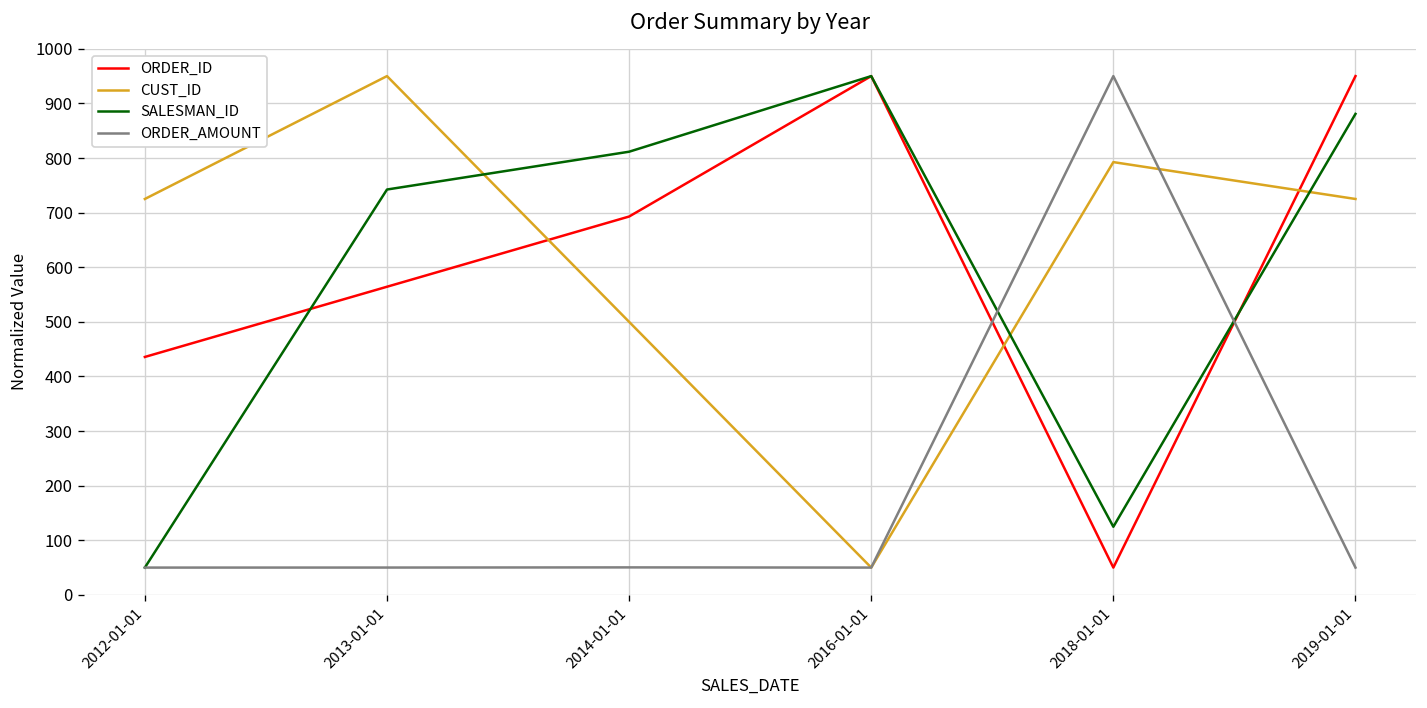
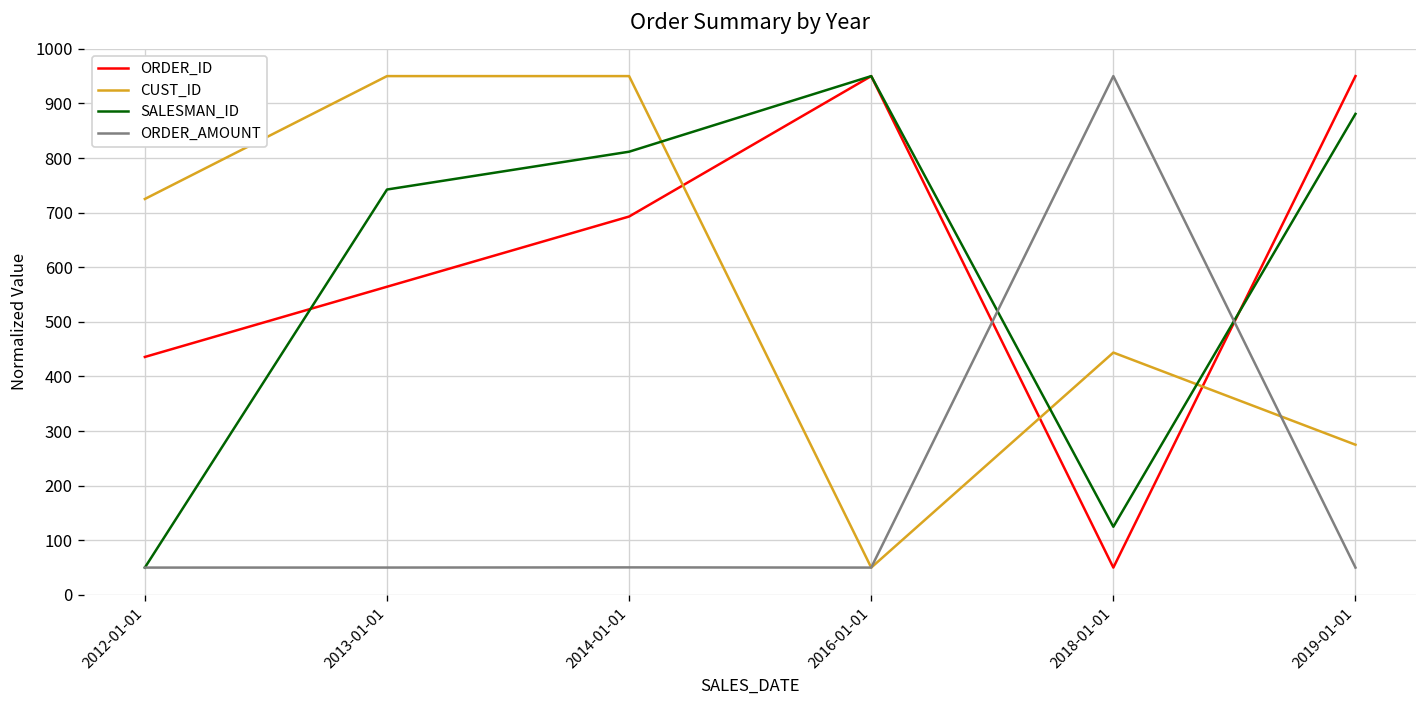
CUST_ID, 2014-01-01: 500 -> 950
CUST_ID, 2018-01-01: 790 -> 440
CUST_ID, 2019-01-01: 730 -> 280
